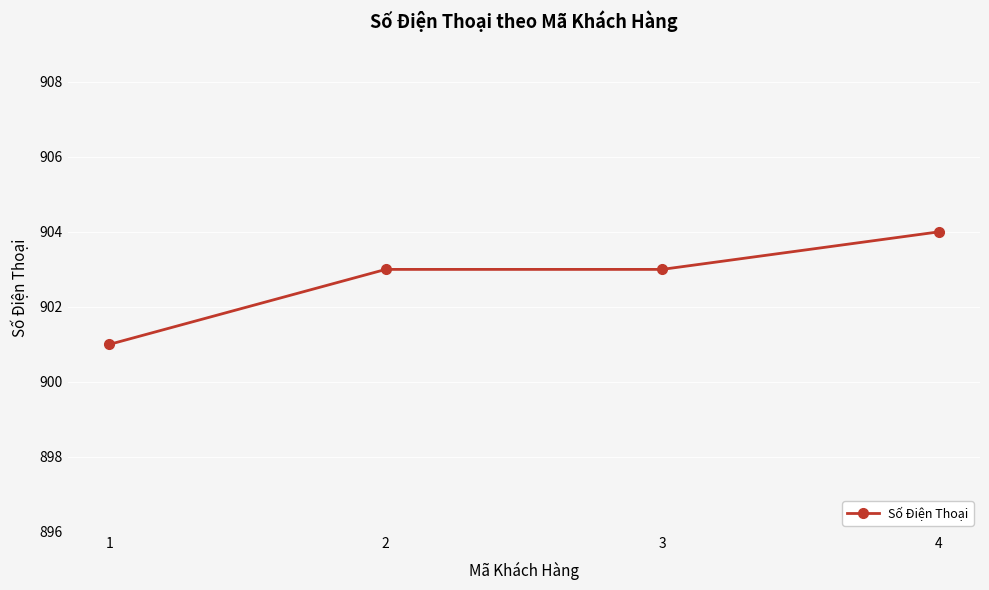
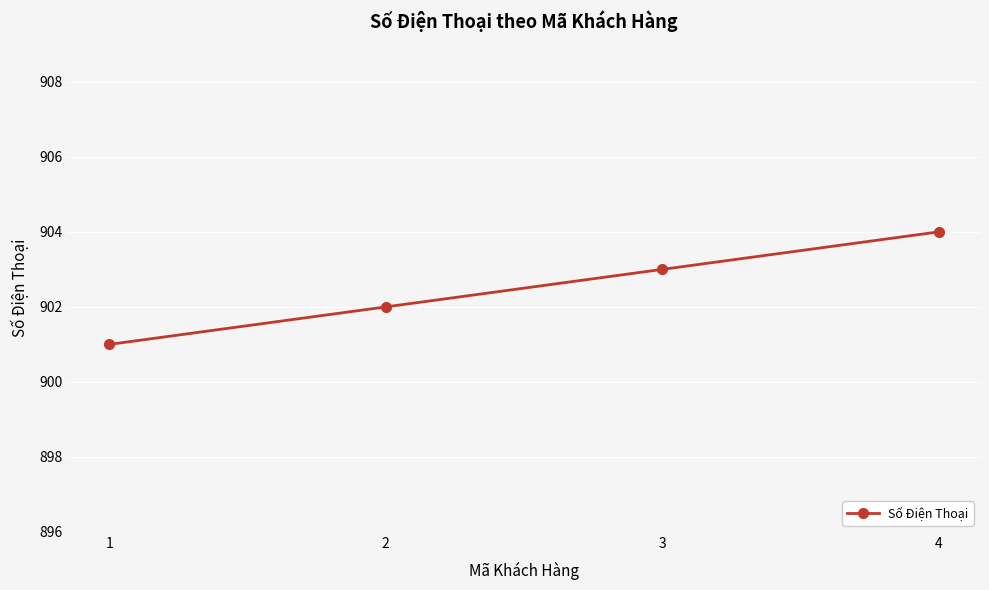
2: 903 -> 902
